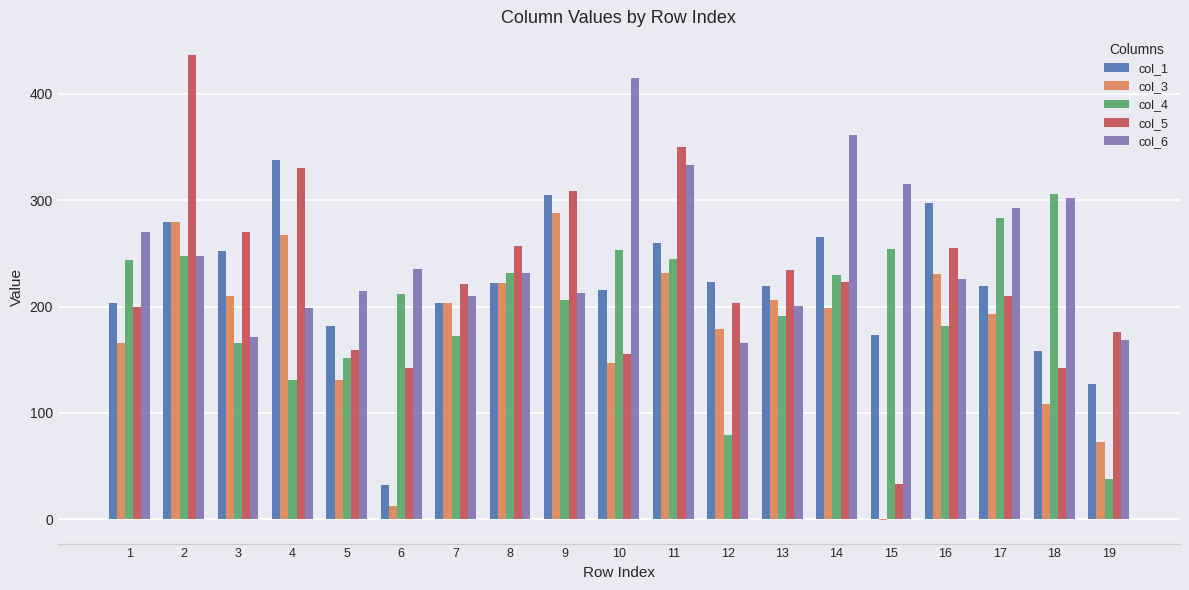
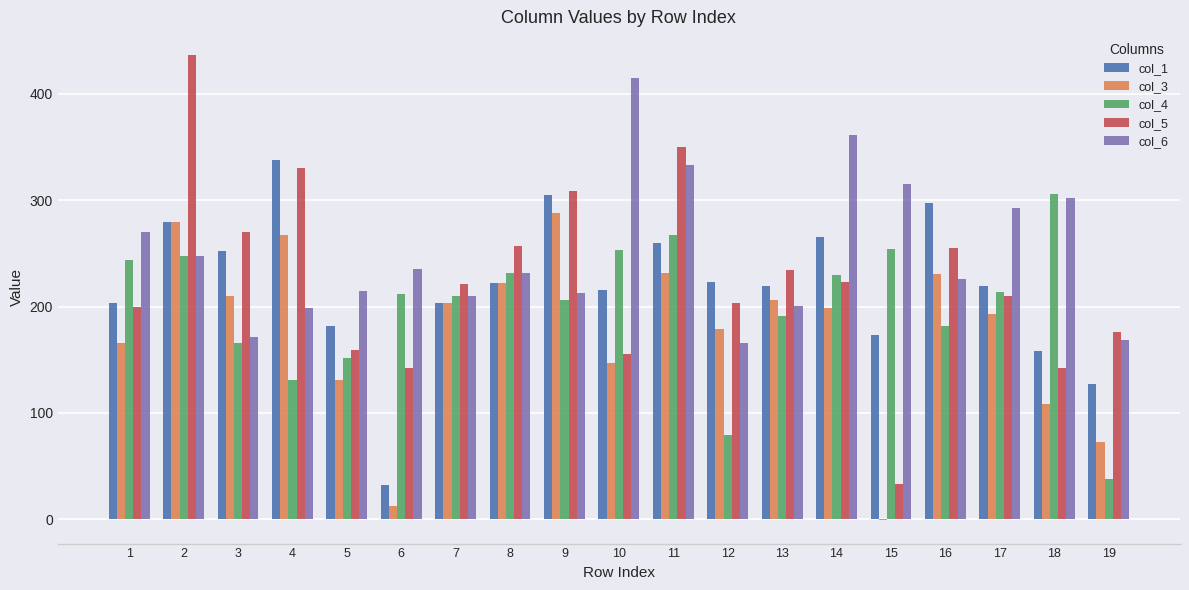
col_4, 7: 172 -> 210
col_4, 11: 245 -> 267
col_4, 17: 283 -> 214
